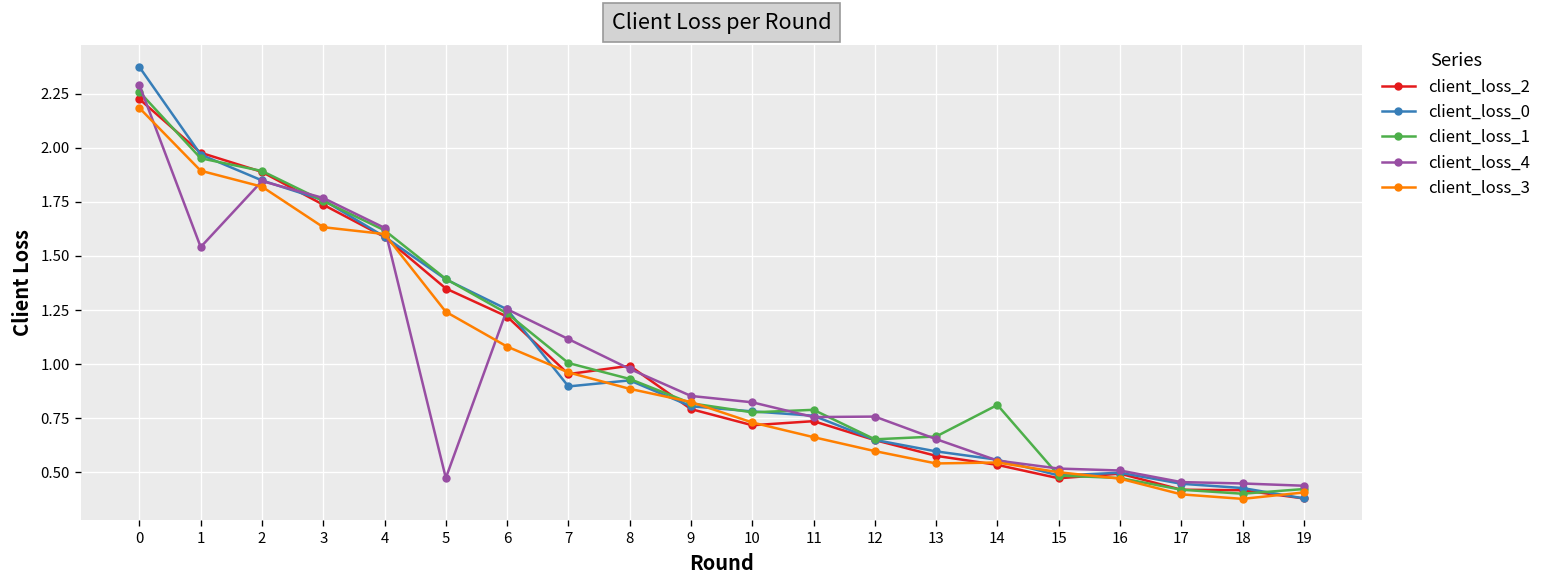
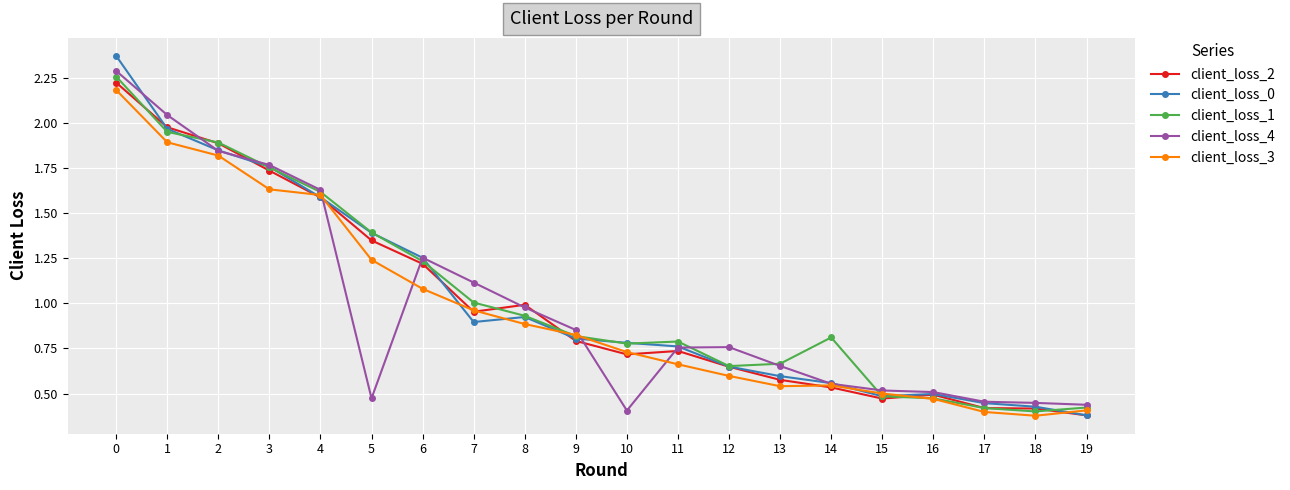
client_loss_4, 1: 1.54 -> 2.04
client_loss_4, 10: 0.82 -> 0.41
